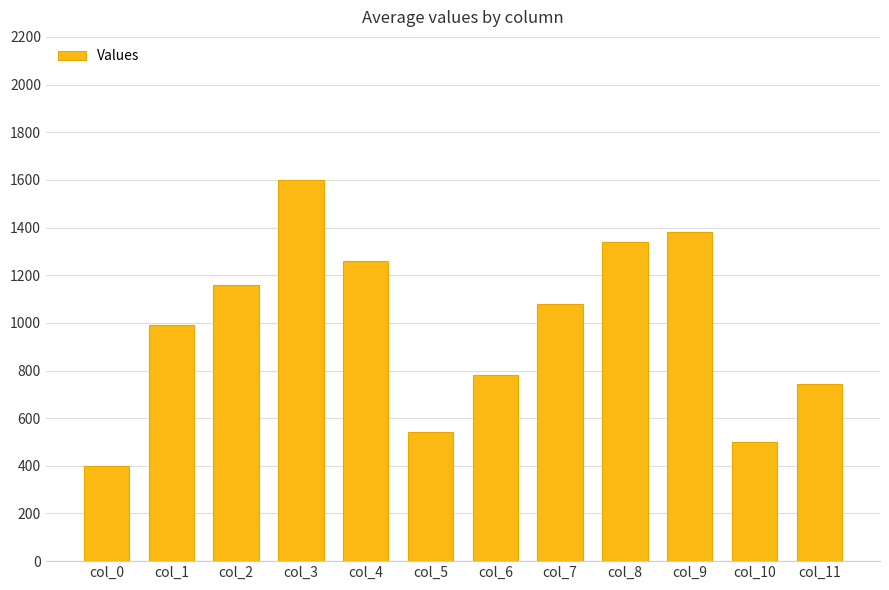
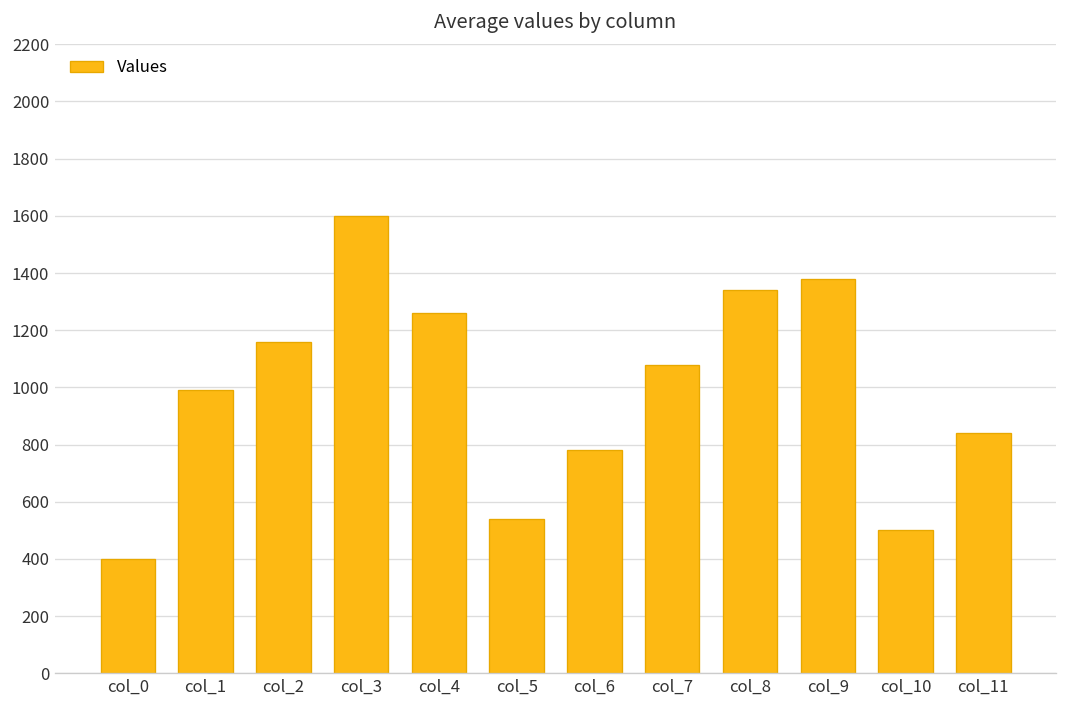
col_11: 750 -> 840
